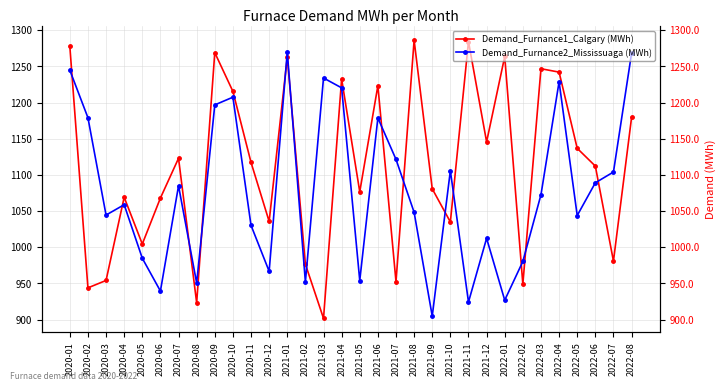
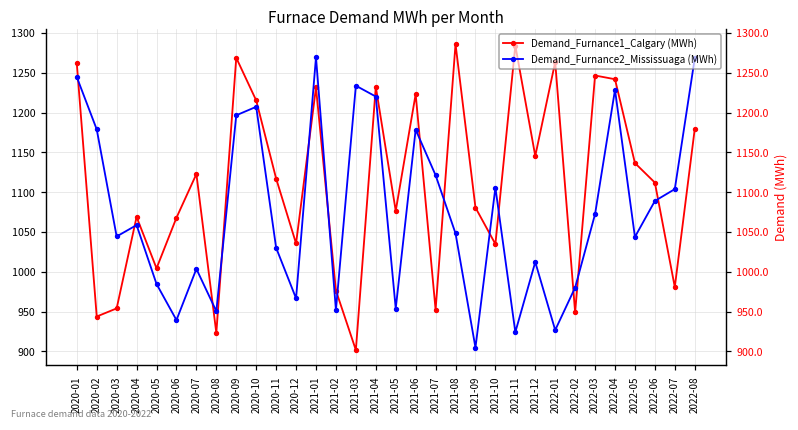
Demand_Furnance1_Calgary (MWh), 2020-01: 1280 -> 1260
Demand_Furnance2_Mississuaga (MWh), 2020-07: 1080 -> 1000
Demand_Furnance1_Calgary (MWh), 2021-01: 1260 -> 1230
